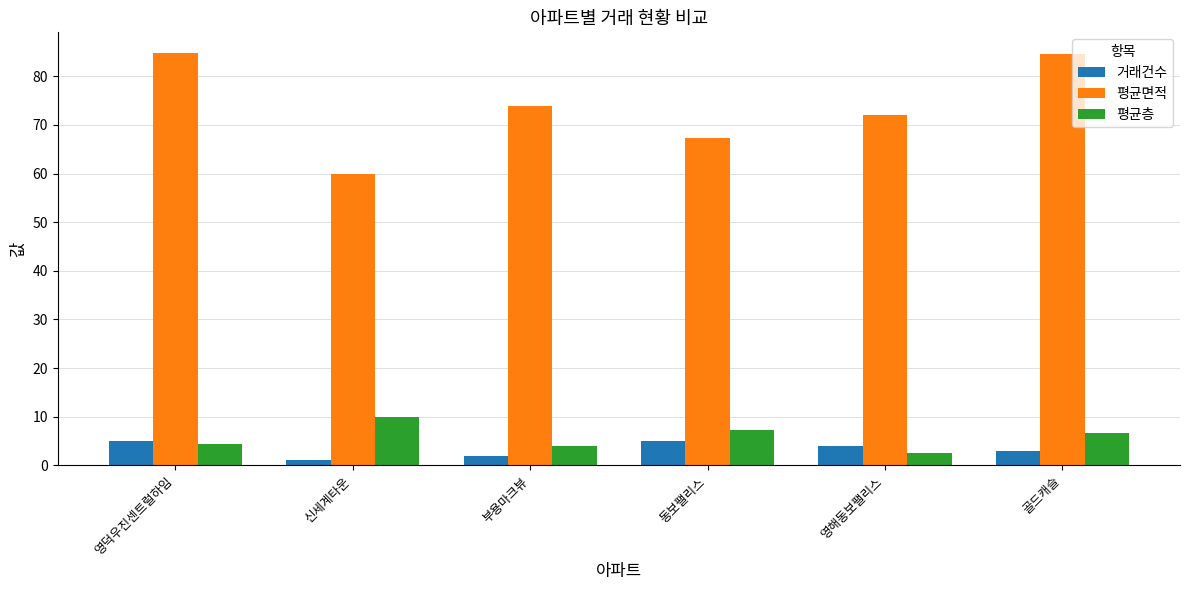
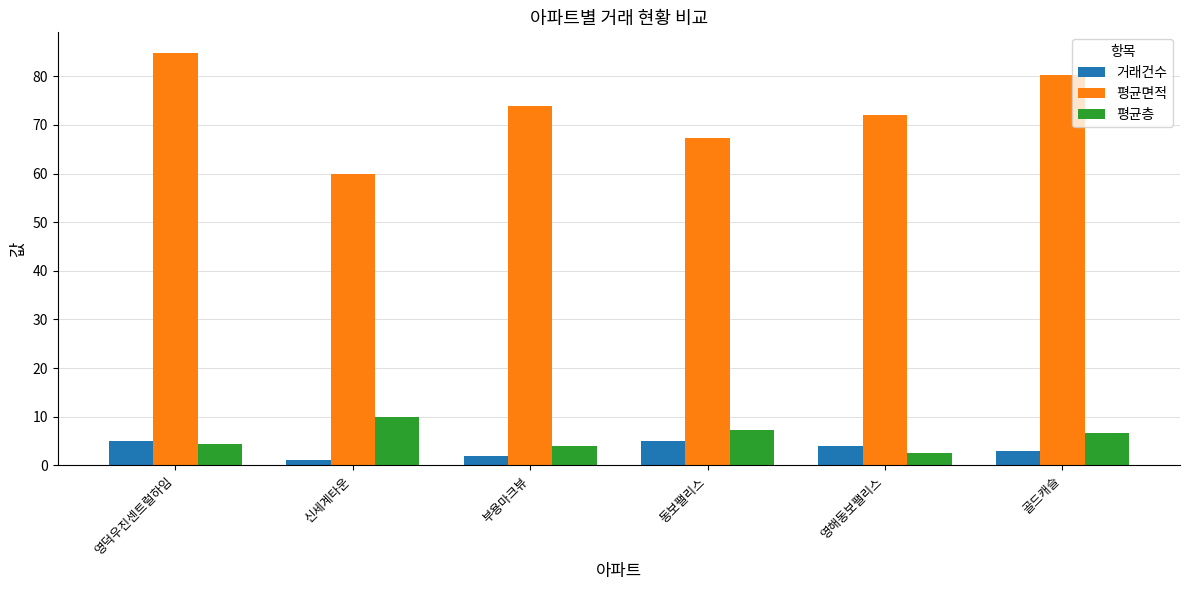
평균면적, 골드캐슬: 84 -> 80
